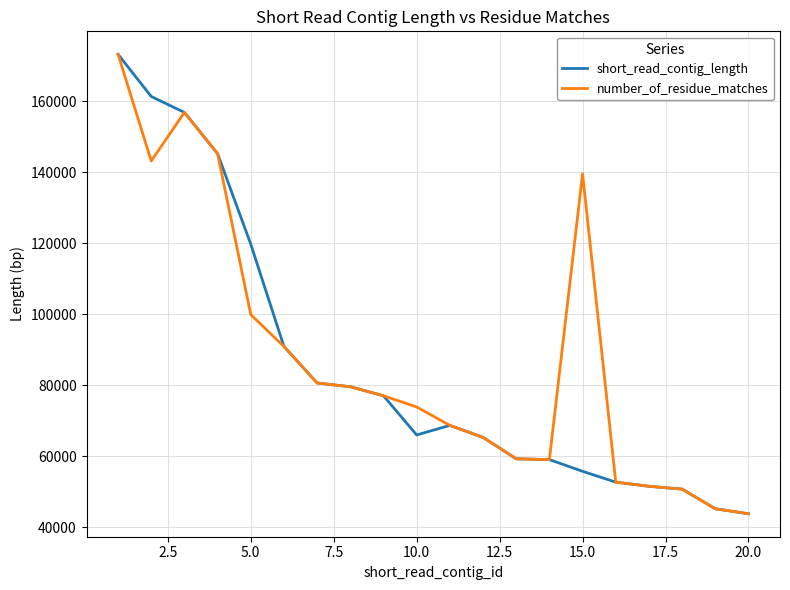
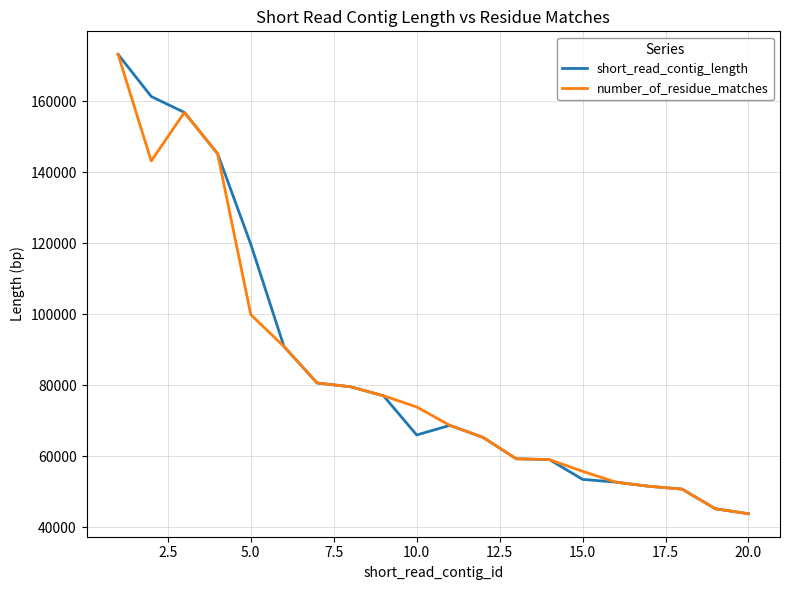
short_read_contig_length, 15.0: 56000 -> 53000
number_of_residue_matches, 15.0: 140000 -> 56000
